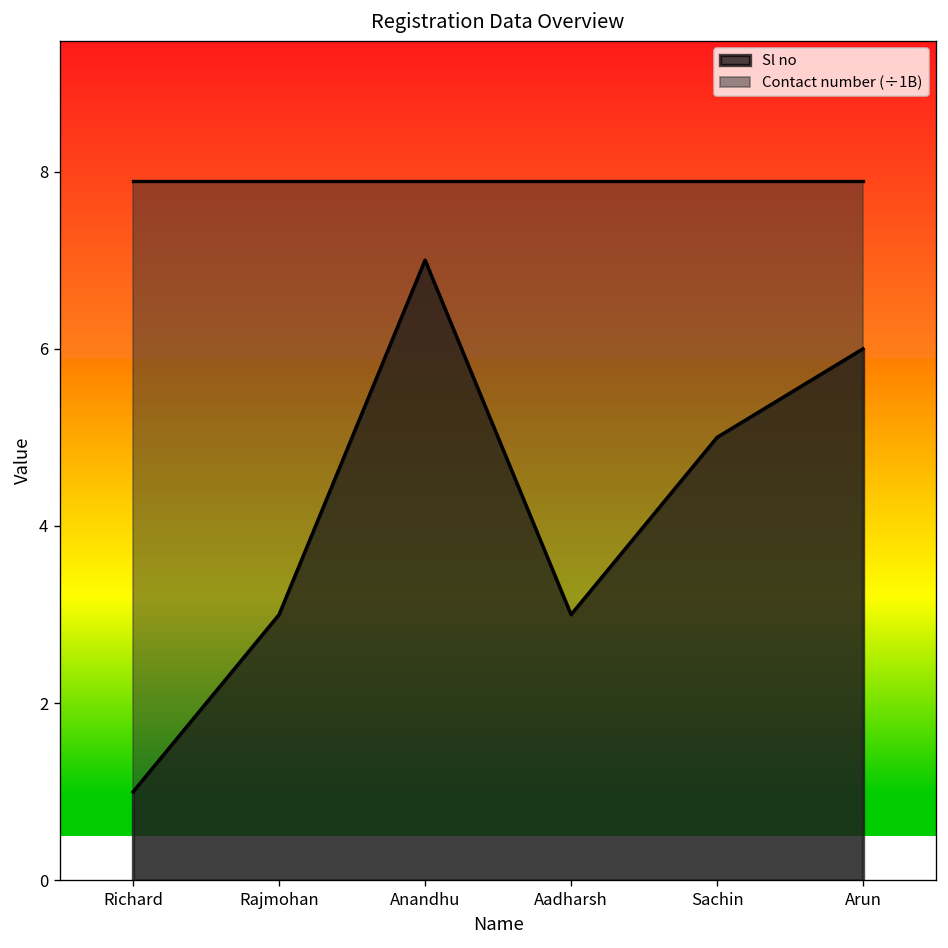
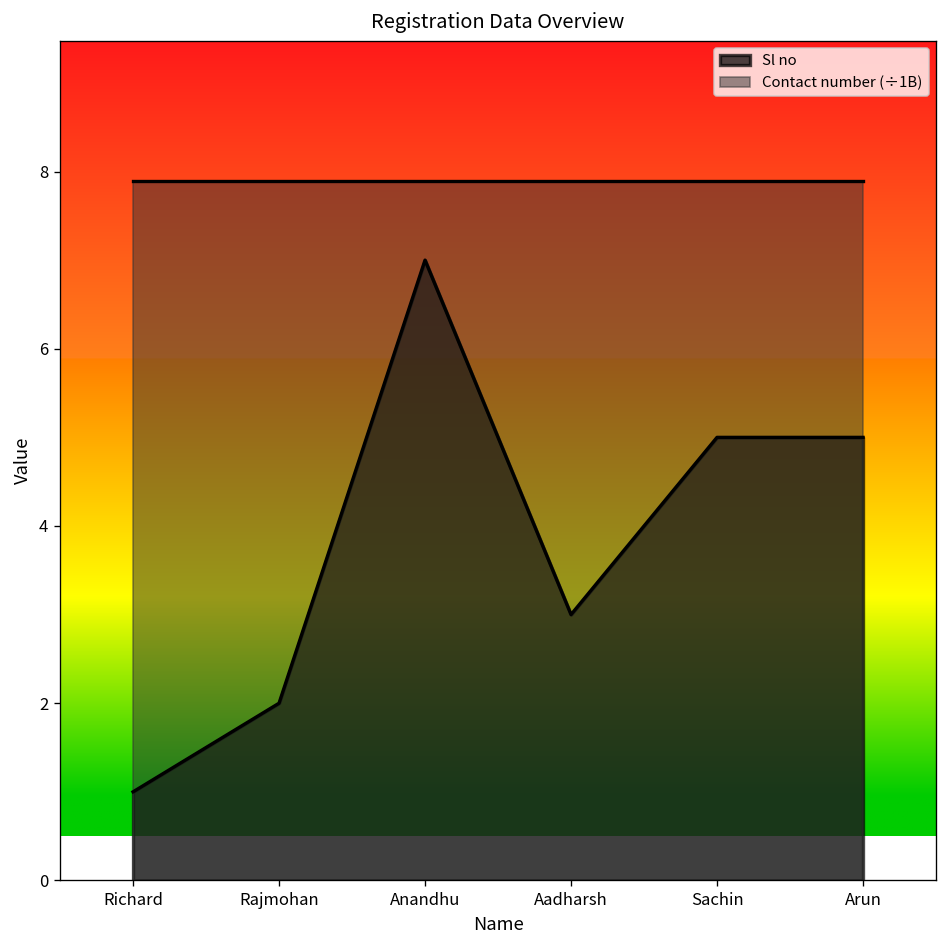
Sl no, Rajmohan: 3 -> 2
Sl no, Arun: 6 -> 5
